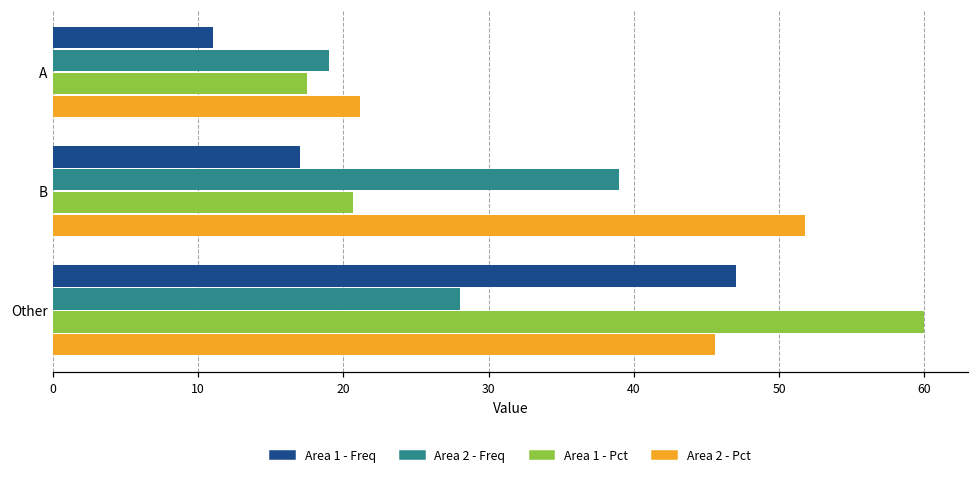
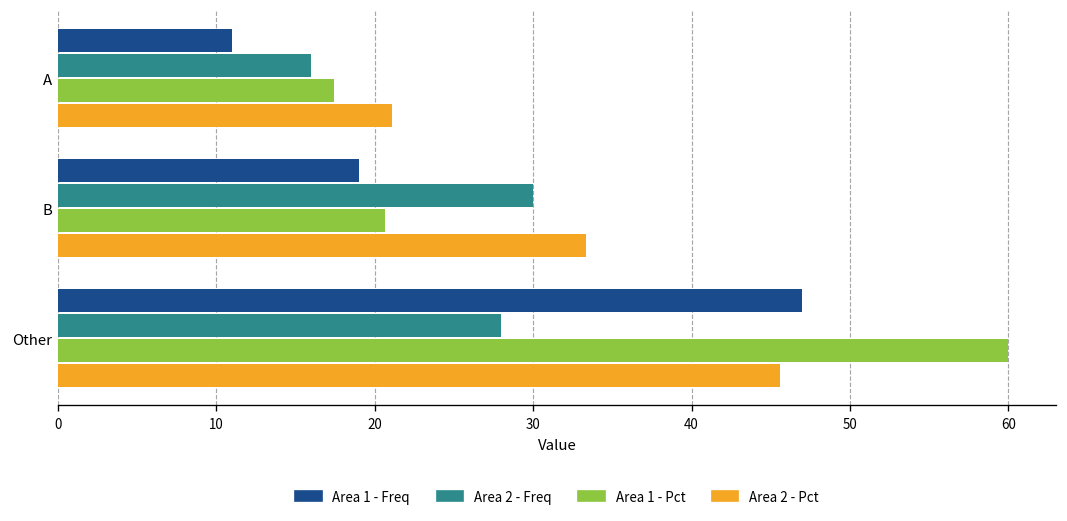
Area 2 - Freq, A: 19 -> 16
Area 1 - Freq, B: 17 -> 19
Area 2 - Freq, B: 39 -> 30
Area 2 - Pct, B: 51.8 -> 33.3
